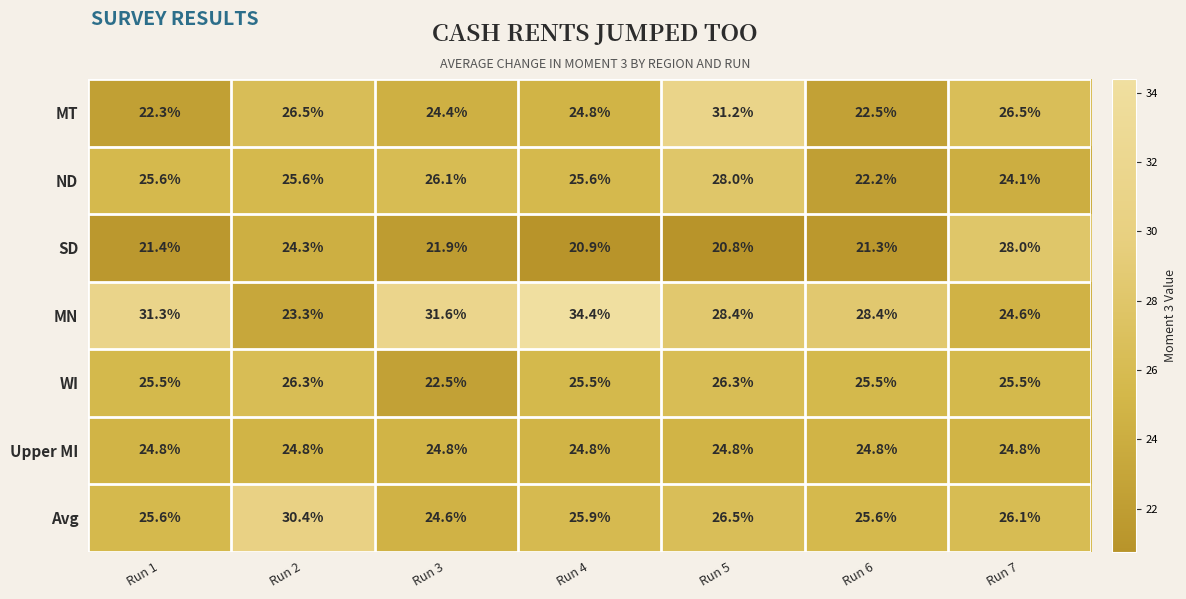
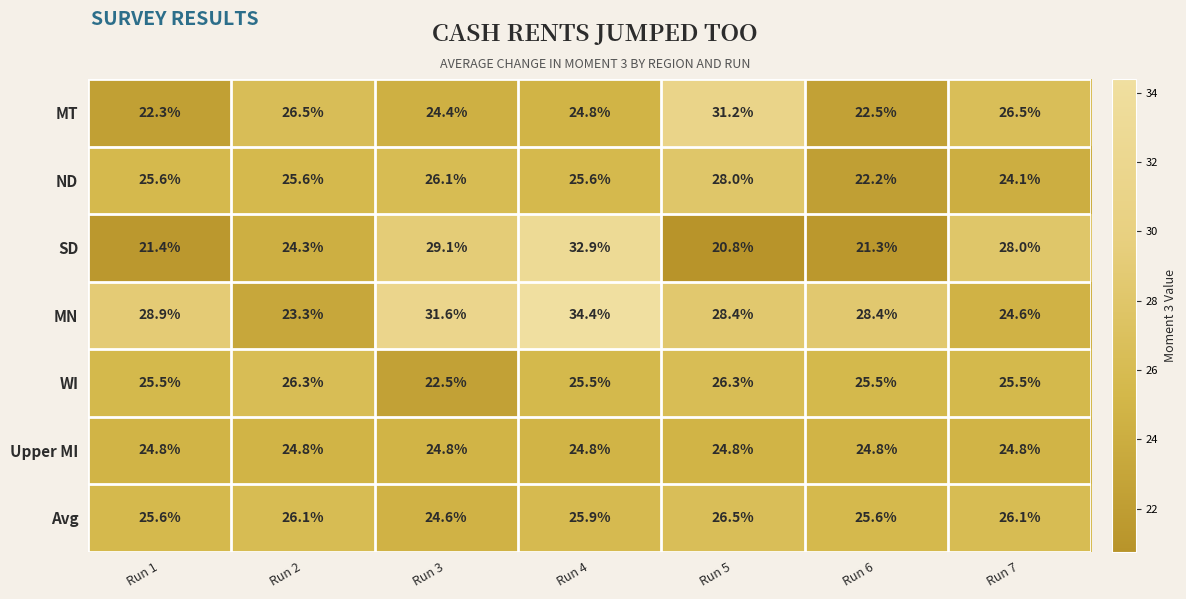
SD, Run 3: 21.9% -> 29.1%
SD, Run 4: 20.9% -> 32.9%
MN, Run 1: 31.3% -> 28.9%
Avg, Run 2: 30.4% -> 26.1%
